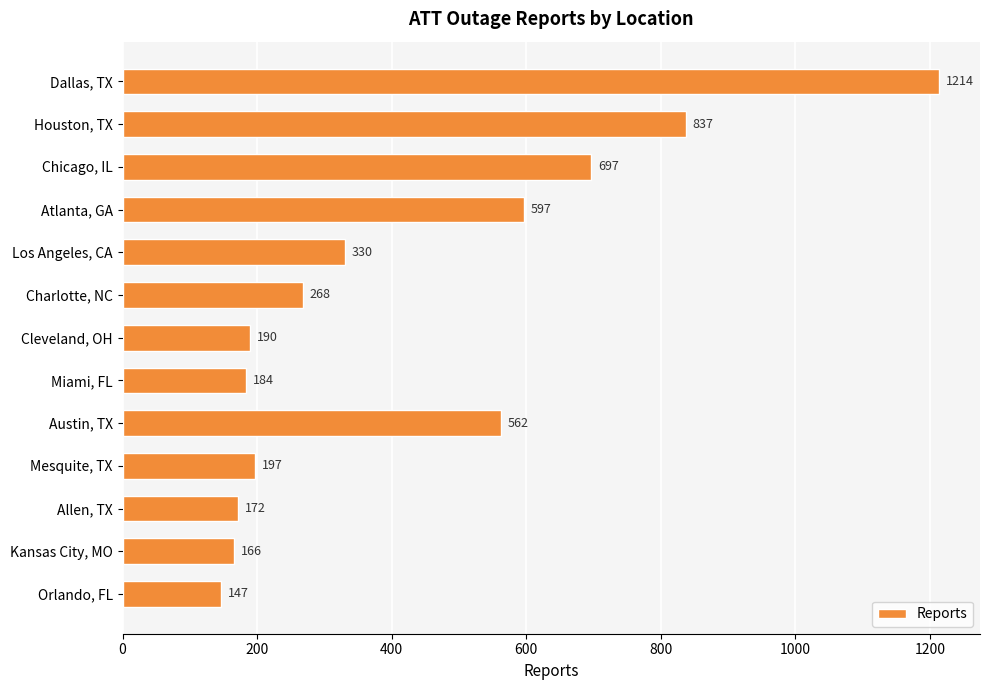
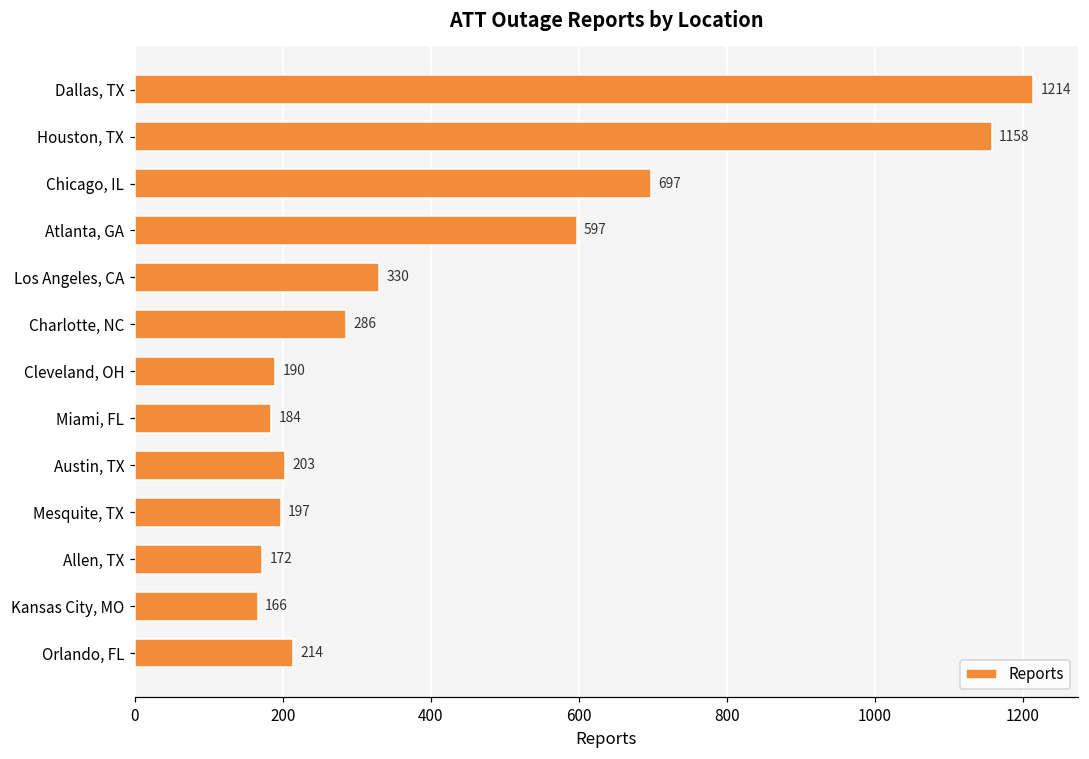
Houston, TX: 837 -> 1158
Charlotte, NC: 268 -> 286
Austin, TX: 562 -> 203
Orlando, FL: 147 -> 214
